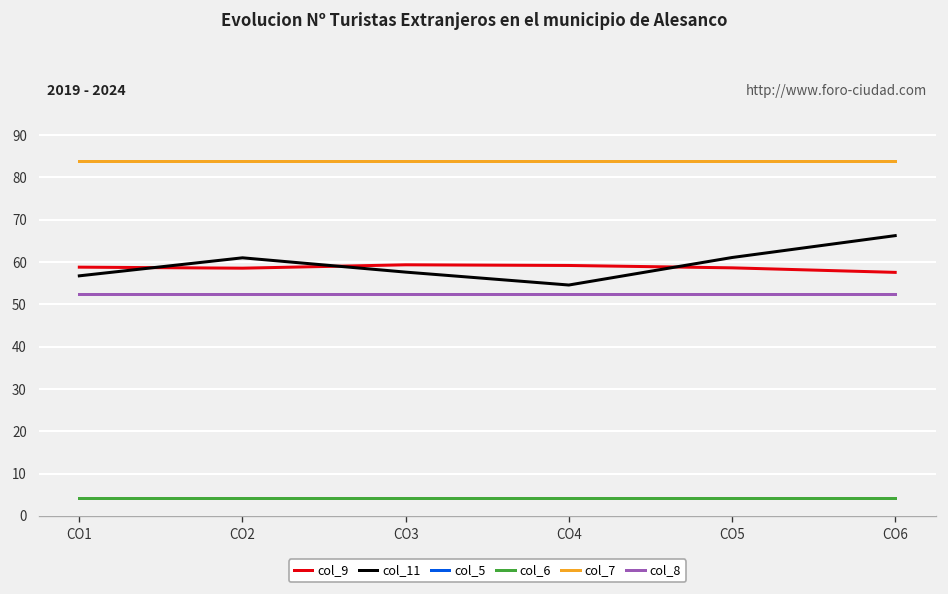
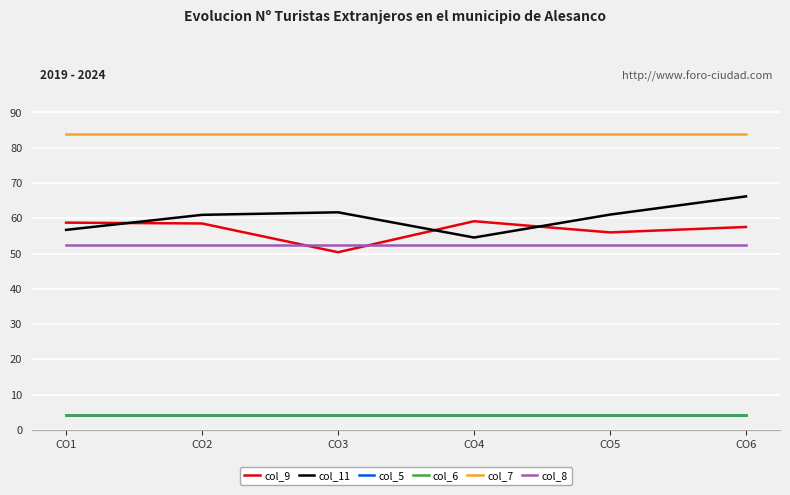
col_9, CO3: 59 -> 50
col_11, CO3: 58 -> 62
col_9, CO5: 59 -> 56
